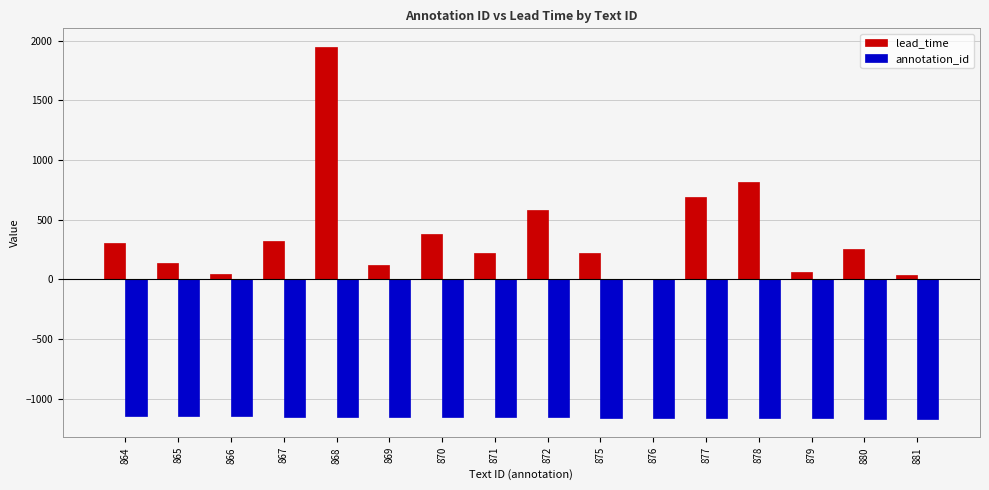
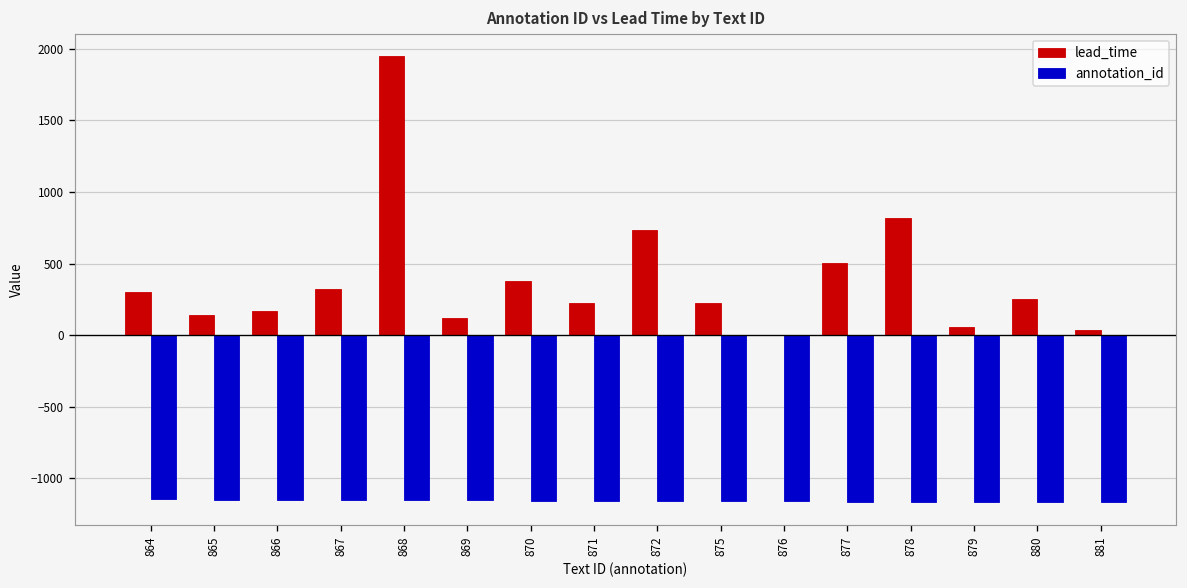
lead_time, 866: 40 -> 170
lead_time, 872: 580 -> 740
lead_time, 877: 690 -> 500
